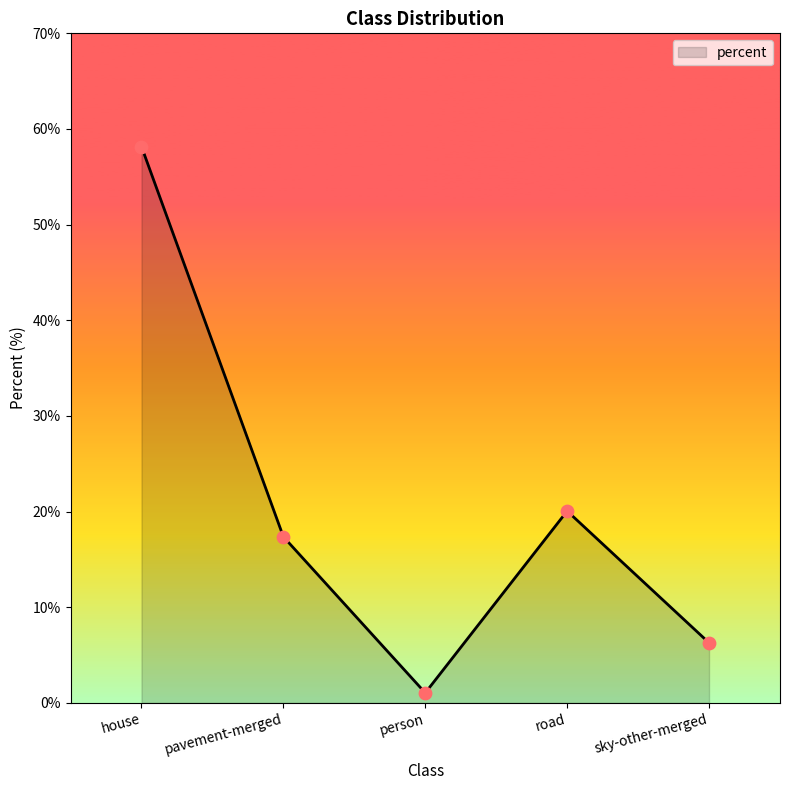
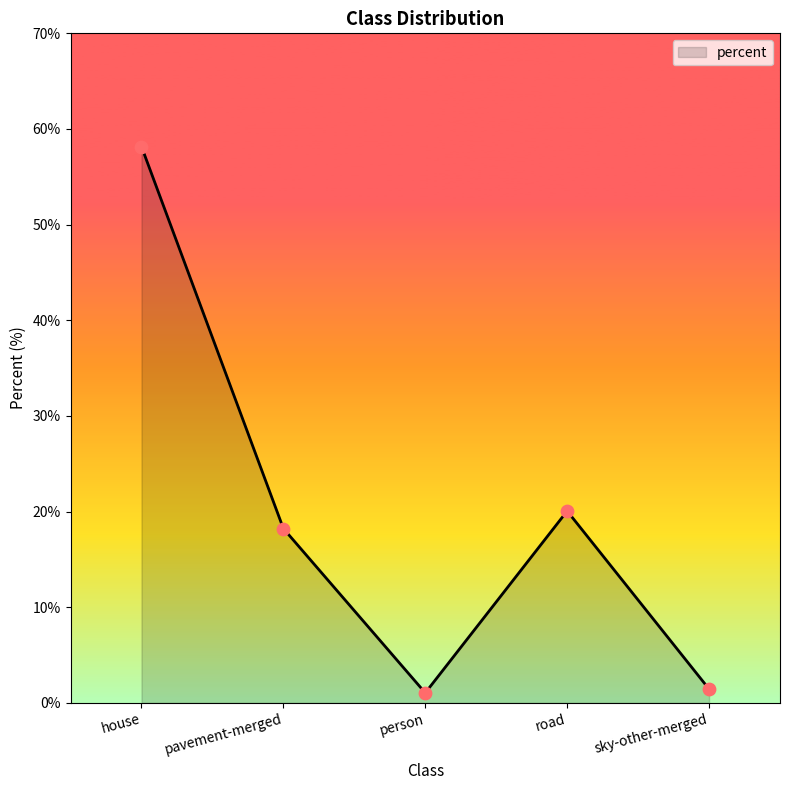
pavement-merged: 17% -> 18%
sky-other-merged: 6% -> 1%
